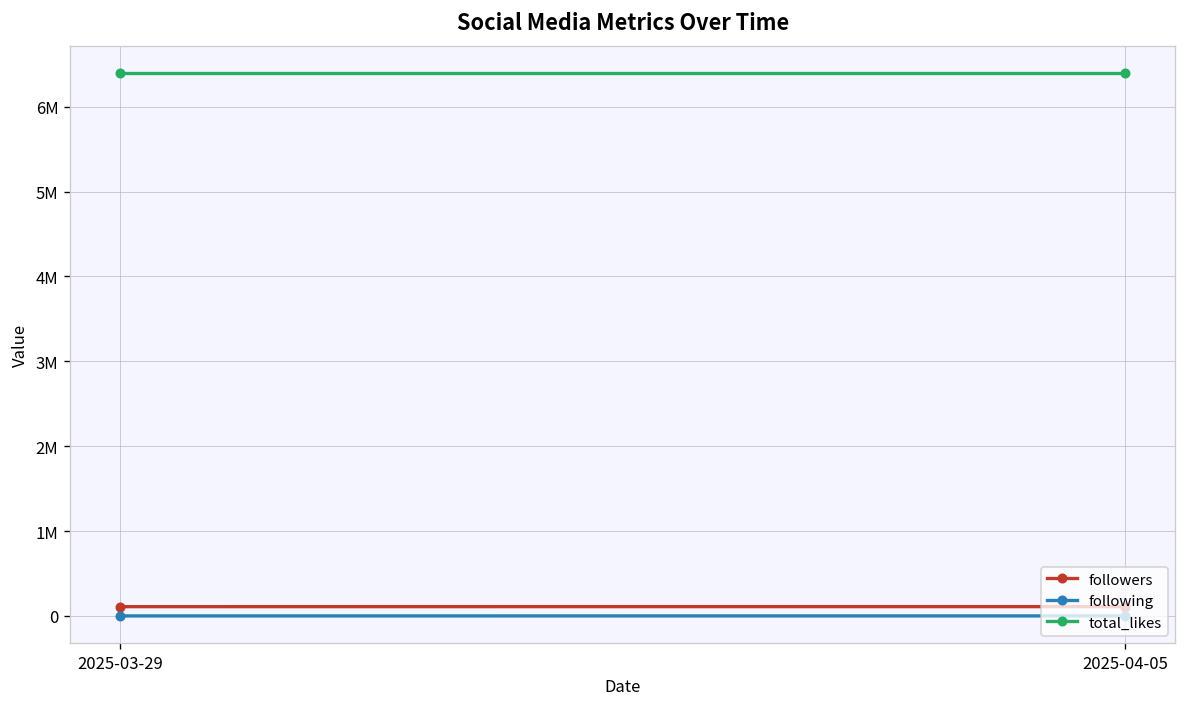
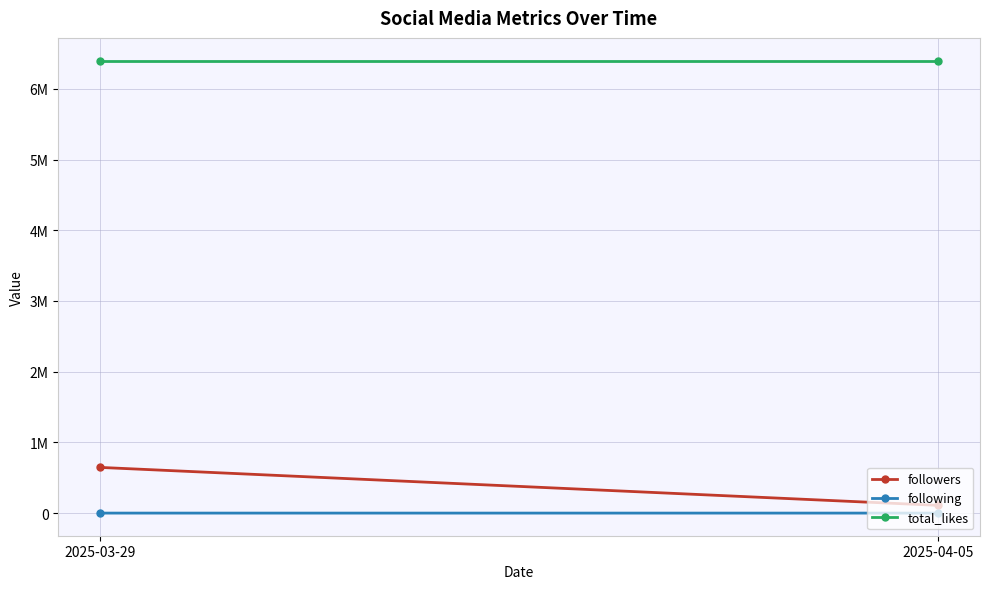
followers, 2025-03-29: 100000 -> 600000
